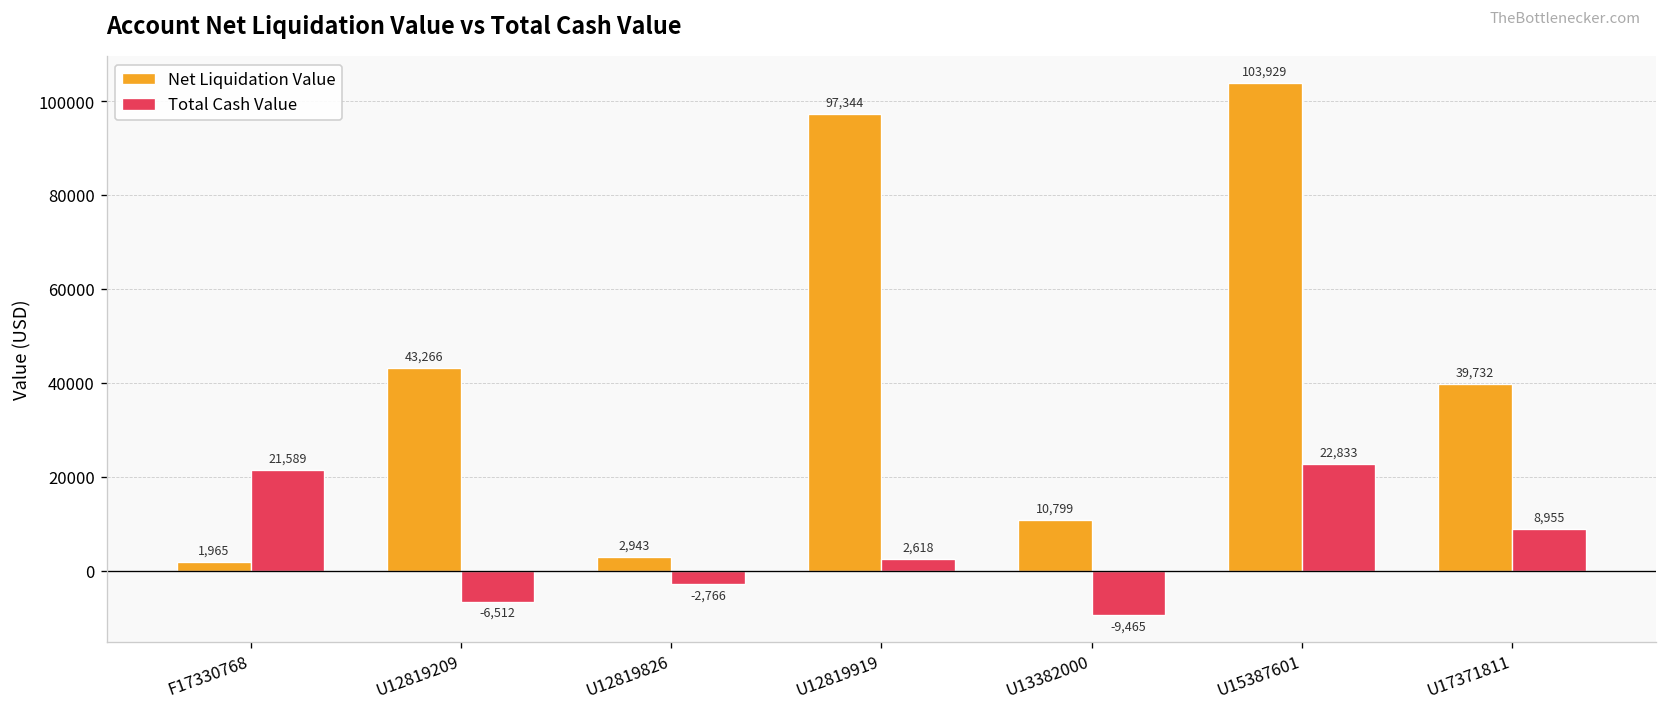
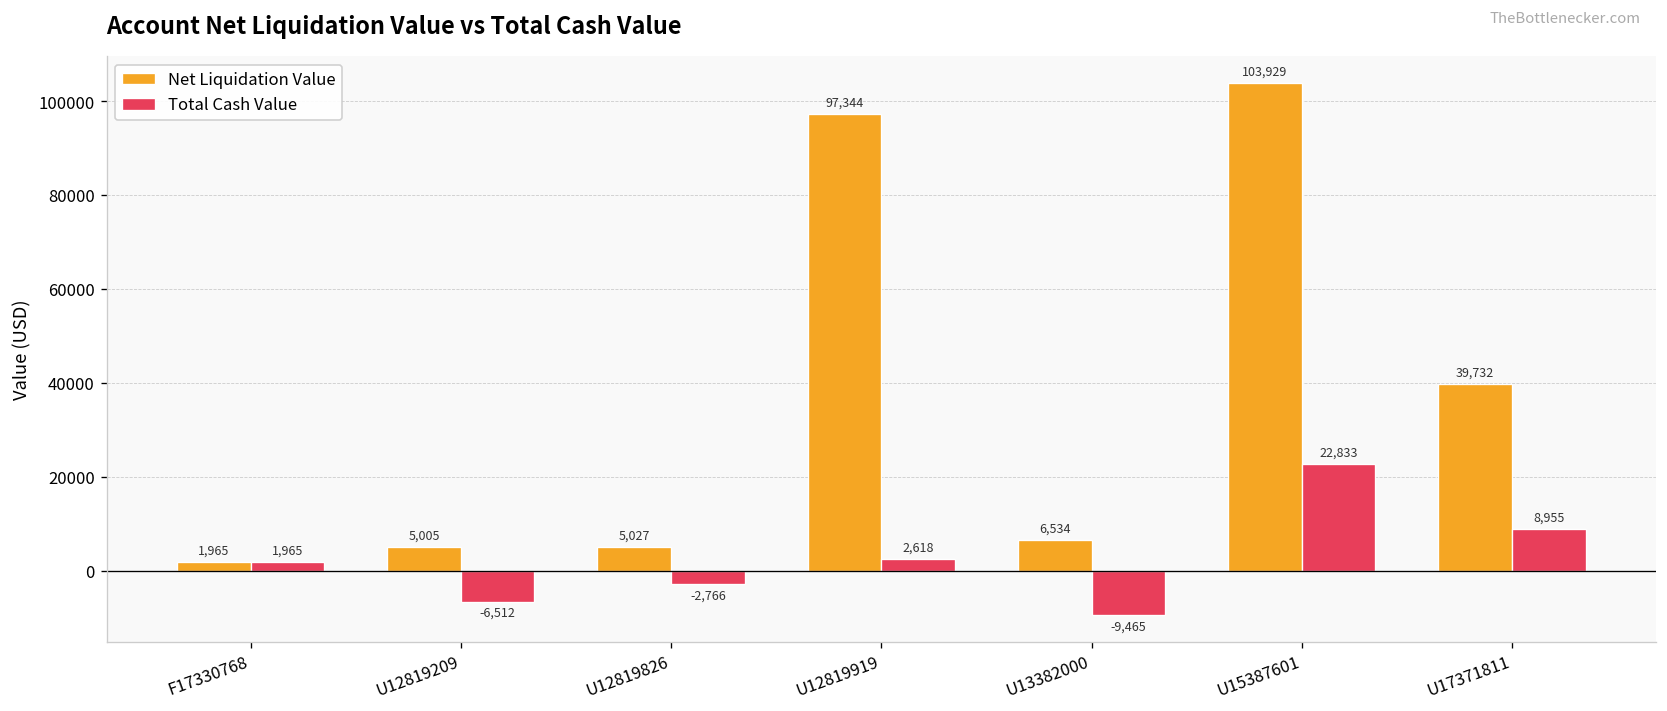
Total Cash Value, F17330768: 21,589 -> 1,965
Net Liquidation Value, U12819209: 43,266 -> 5,005
Net Liquidation Value, U12819826: 2,943 -> 5,027
Net Liquidation Value, U13382000: 10,799 -> 6,534
